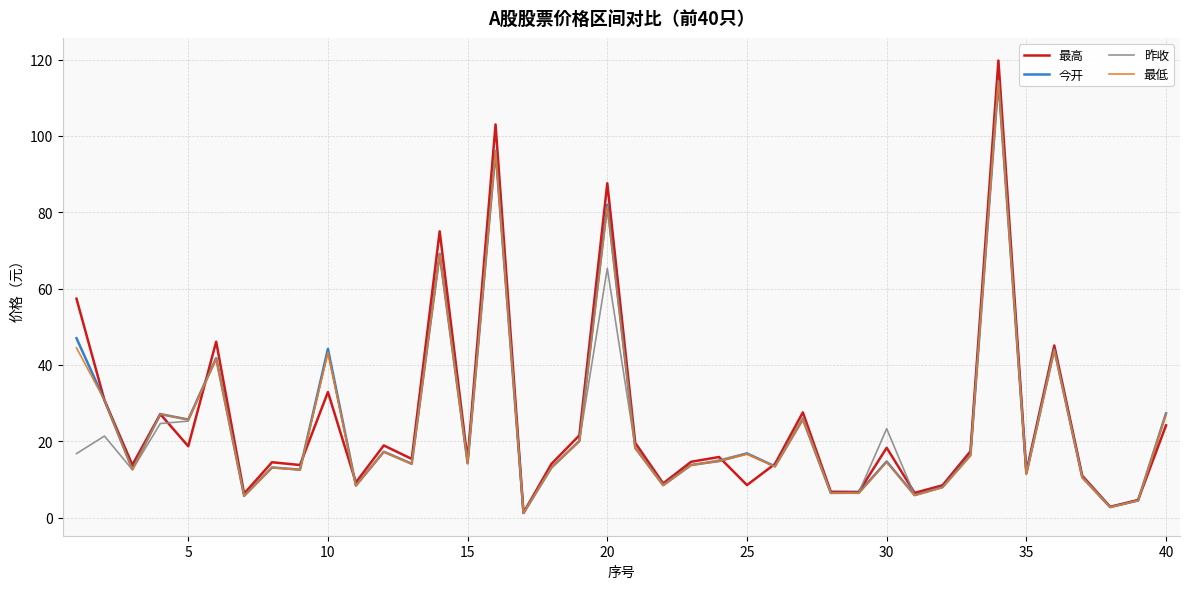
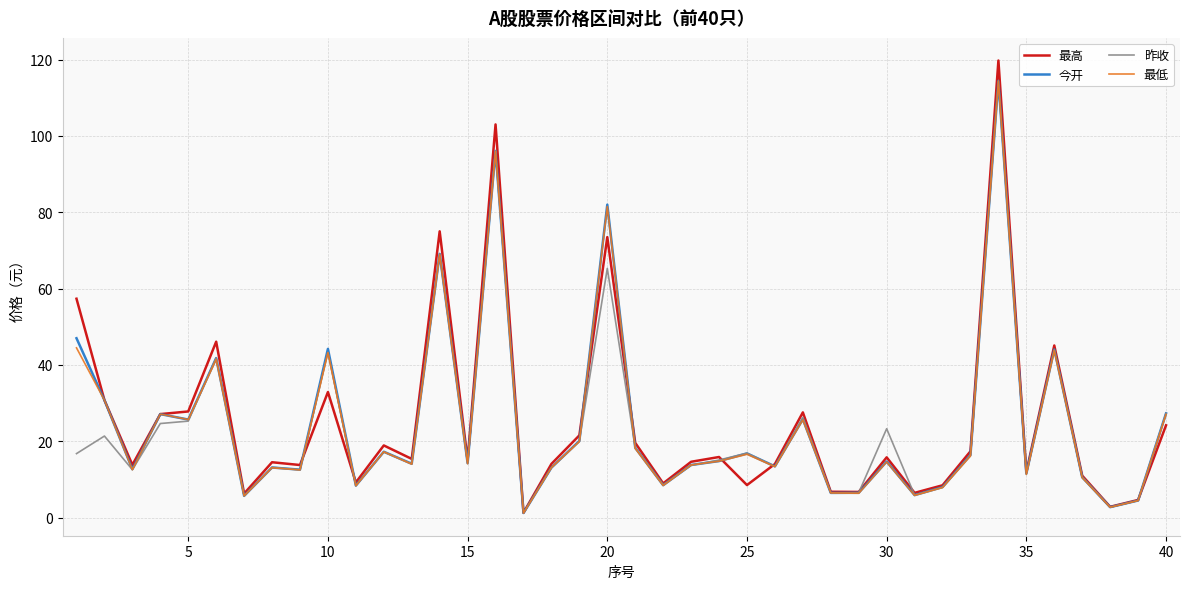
最高, 5: 19 -> 28
最高, 20: 88 -> 73
最高, 30: 18 -> 16
